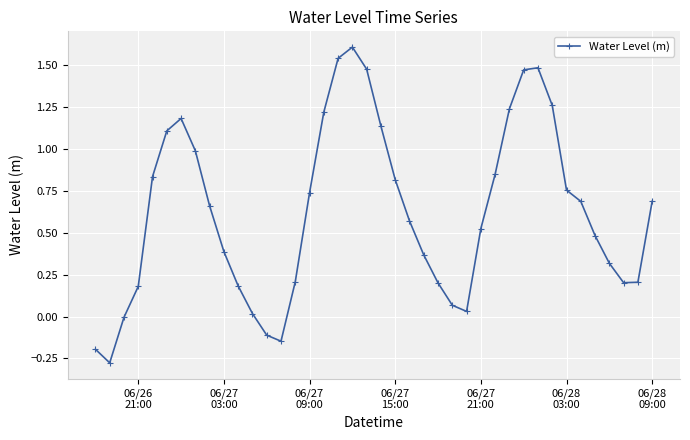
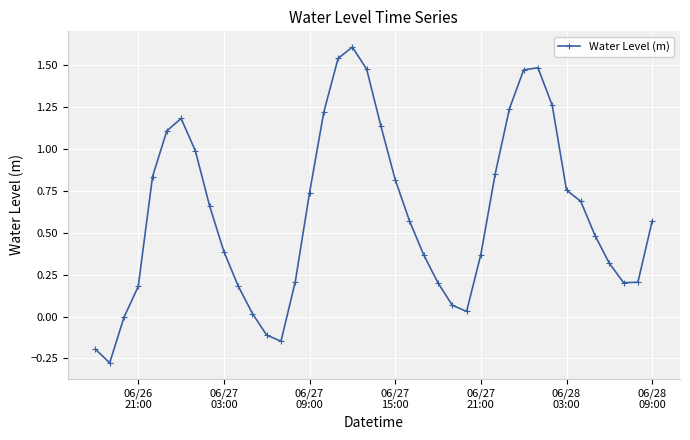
06/27 21:00: 0.53 -> 0.37
06/28 09:00: 0.69 -> 0.57
